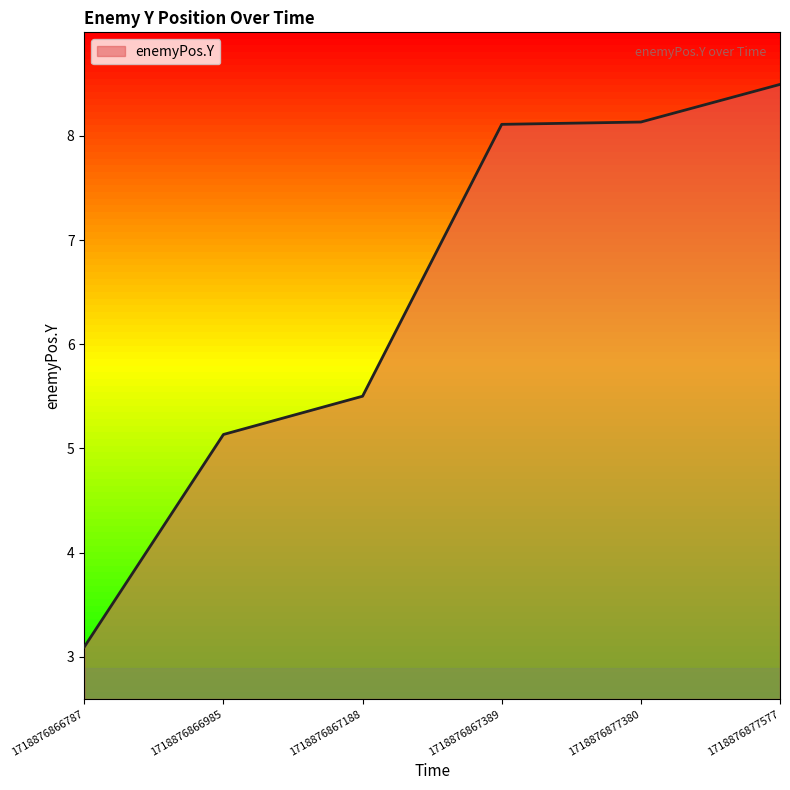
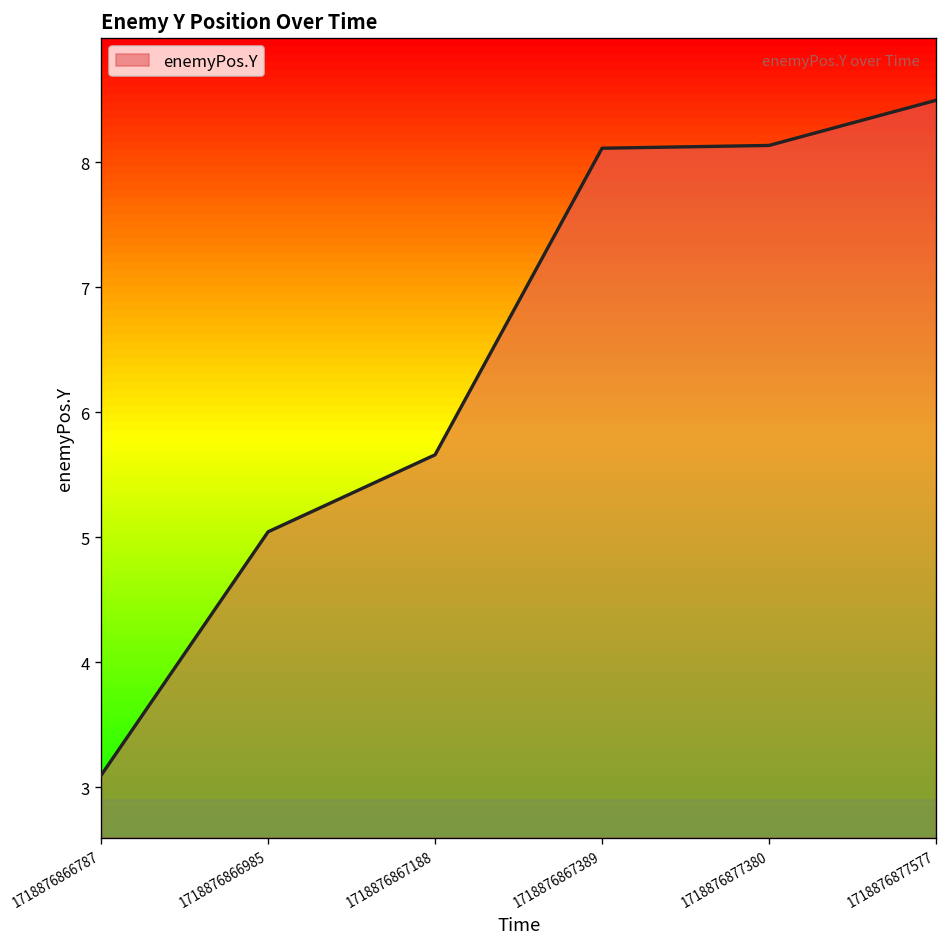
1718876866985: 5.13 -> 5.04
1718876867188: 5.50 -> 5.66
